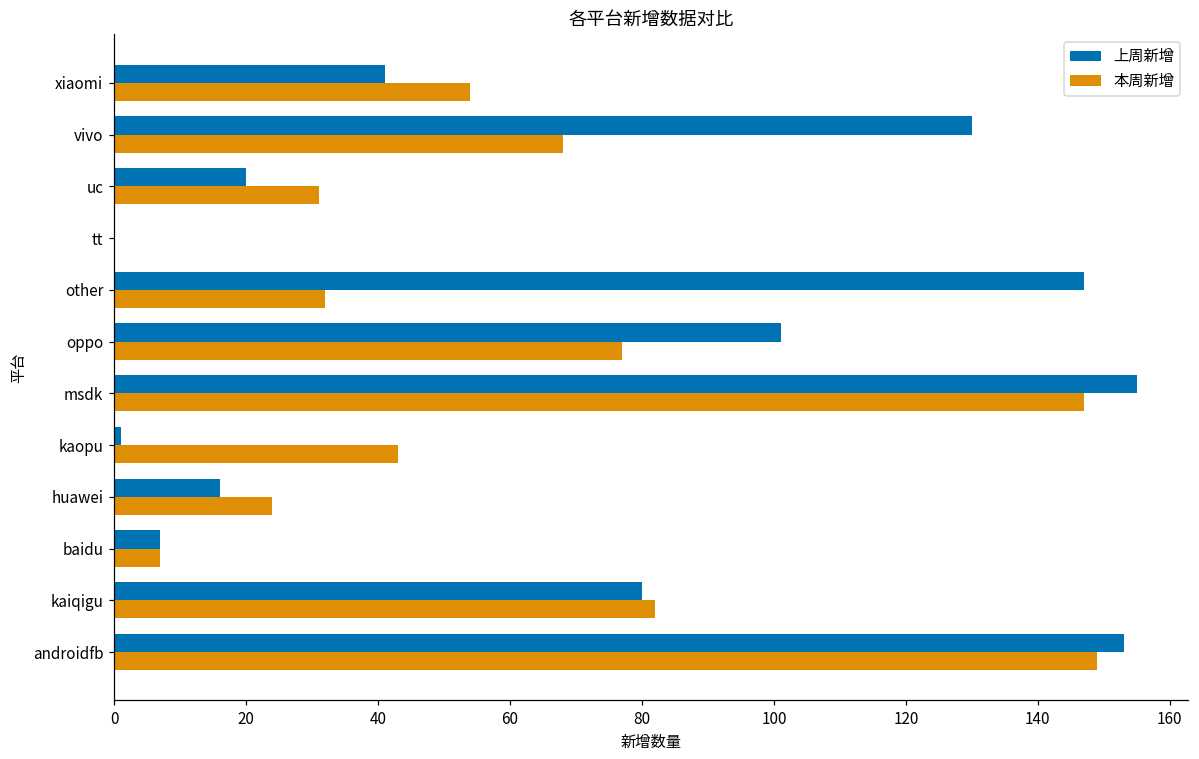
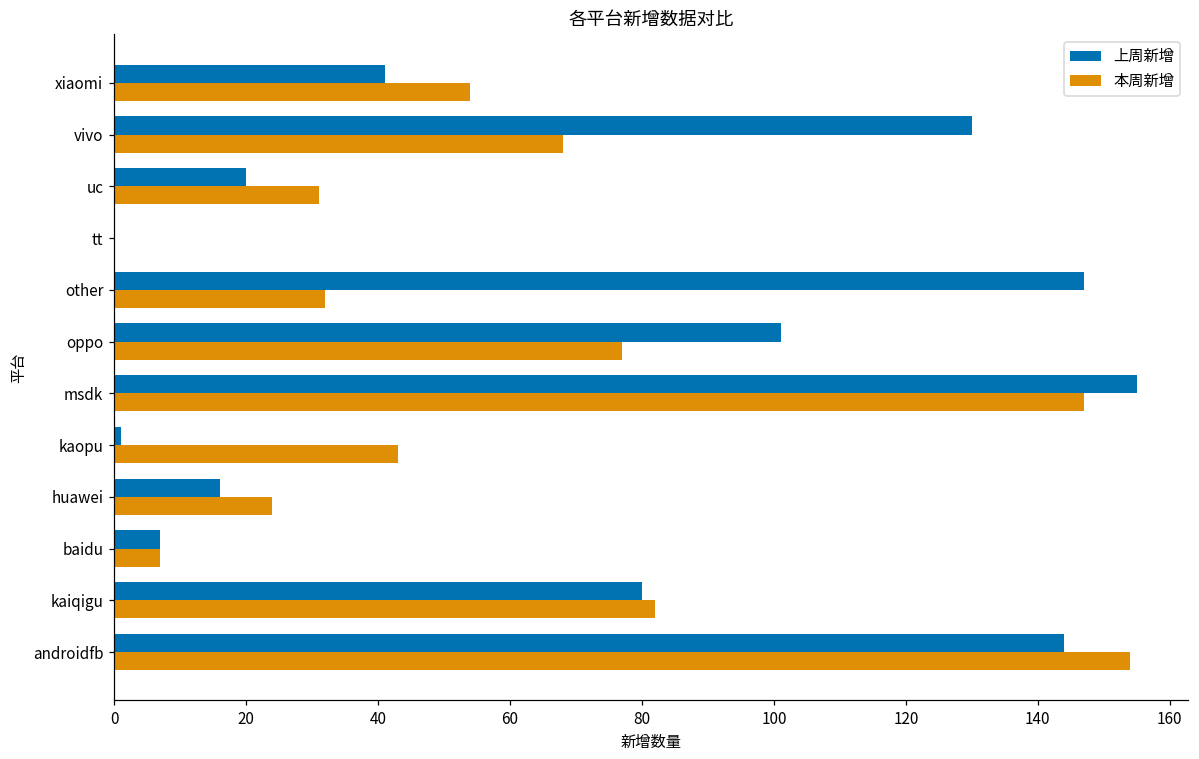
上周新增, androidfb: 153 -> 144
本周新增, androidfb: 149 -> 154
